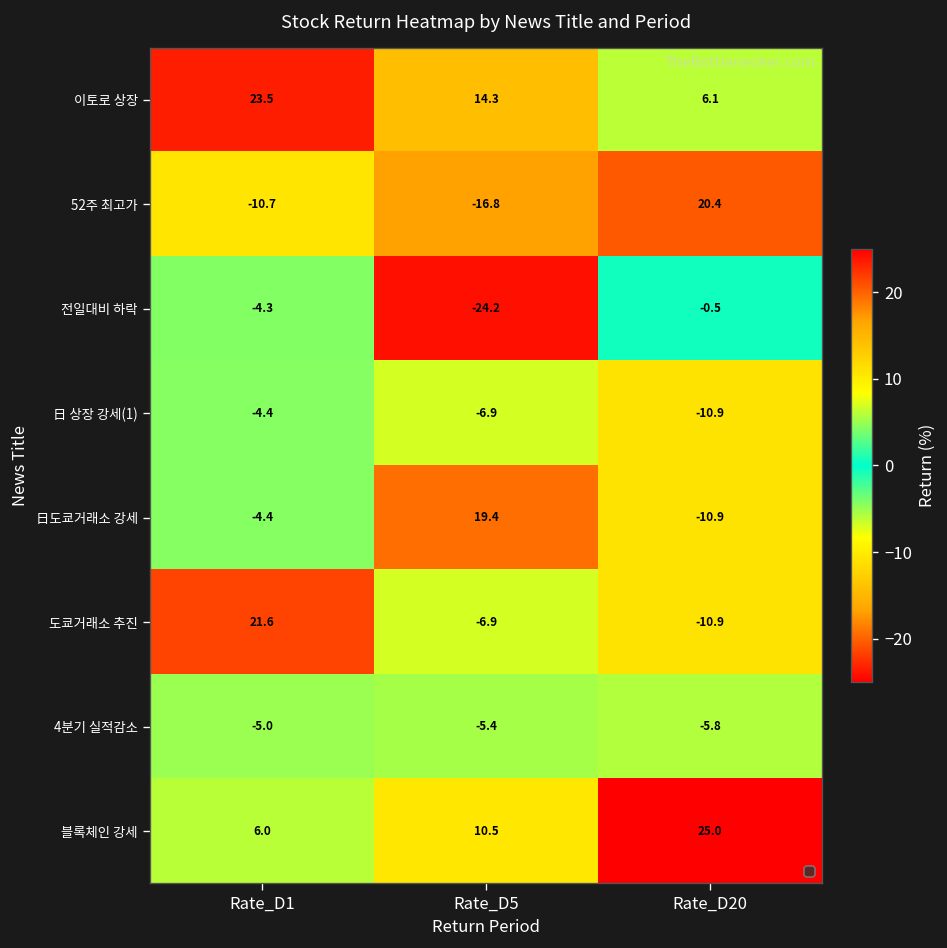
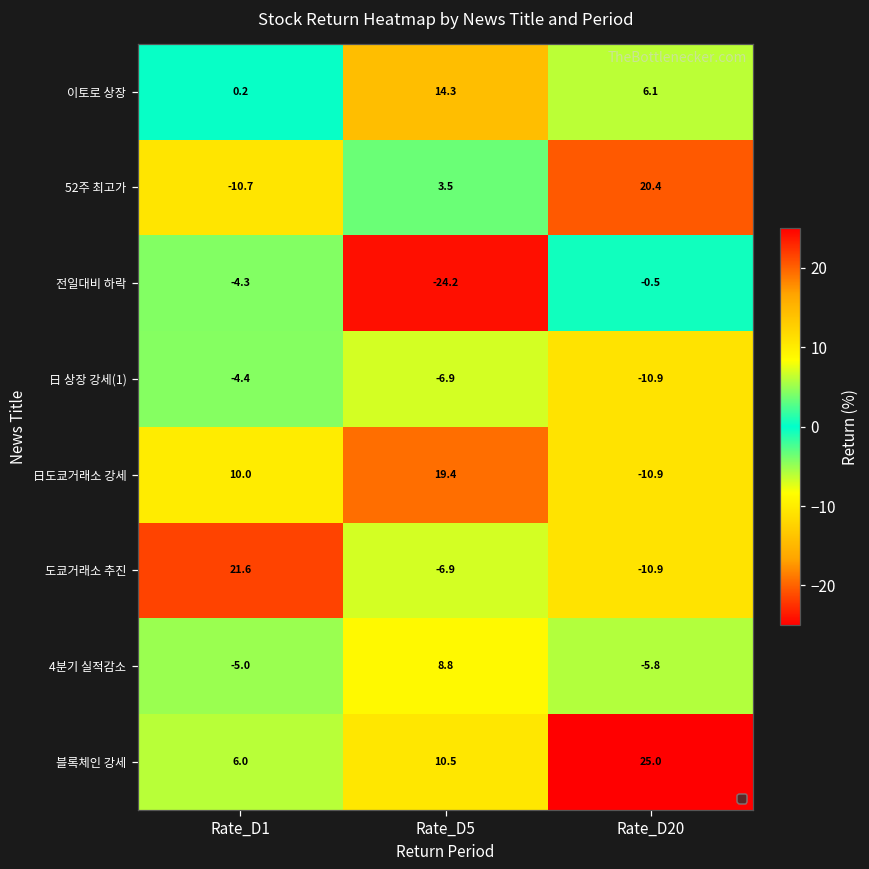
이토로 상장, Rate_D1: 23.5 -> 0.2
52주 최고가, Rate_D5: -16.8 -> 3.5
日도쿄거래소 강세, Rate_D1: -4.4 -> 10.0
4분기 실적감소, Rate_D5: -5.4 -> 8.8
